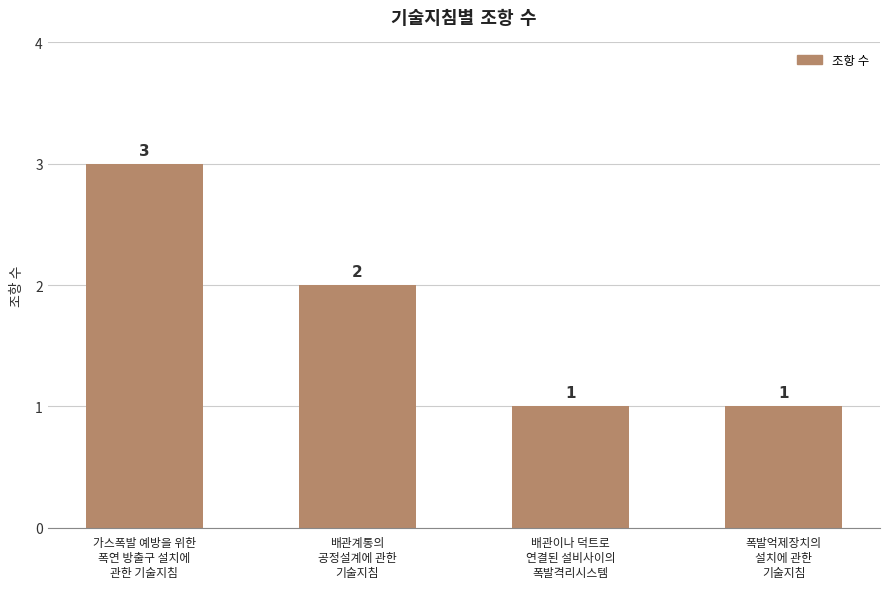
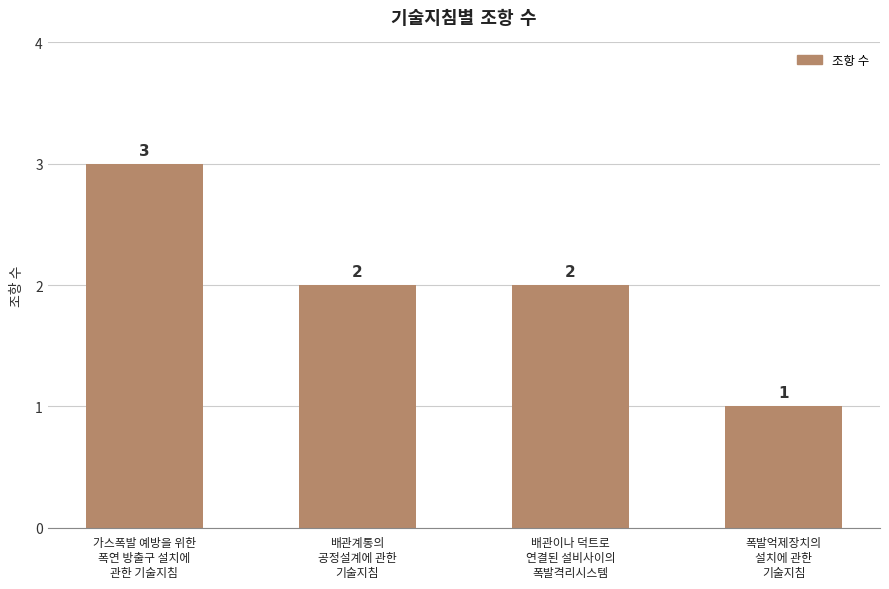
배관이나 덕트로 연결된 설비사이의 폭발격리시스템: 1 -> 2
